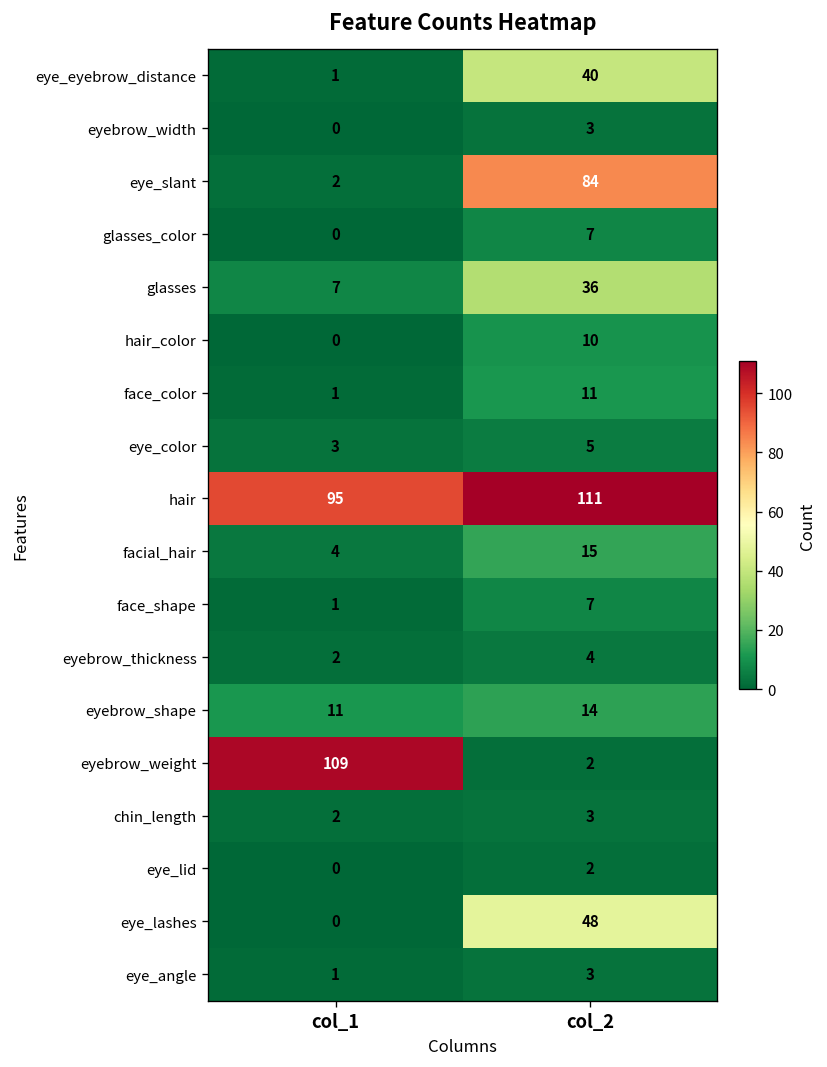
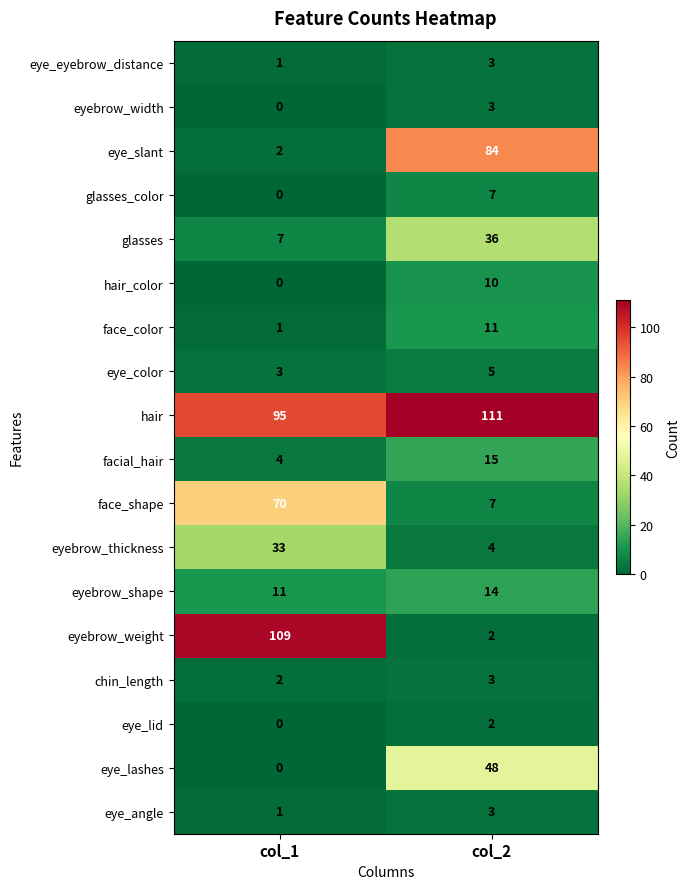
eye_eyebrow_distance, col_2: 40 -> 3
face_shape, col_1: 1 -> 70
eyebrow_thickness, col_1: 2 -> 33
